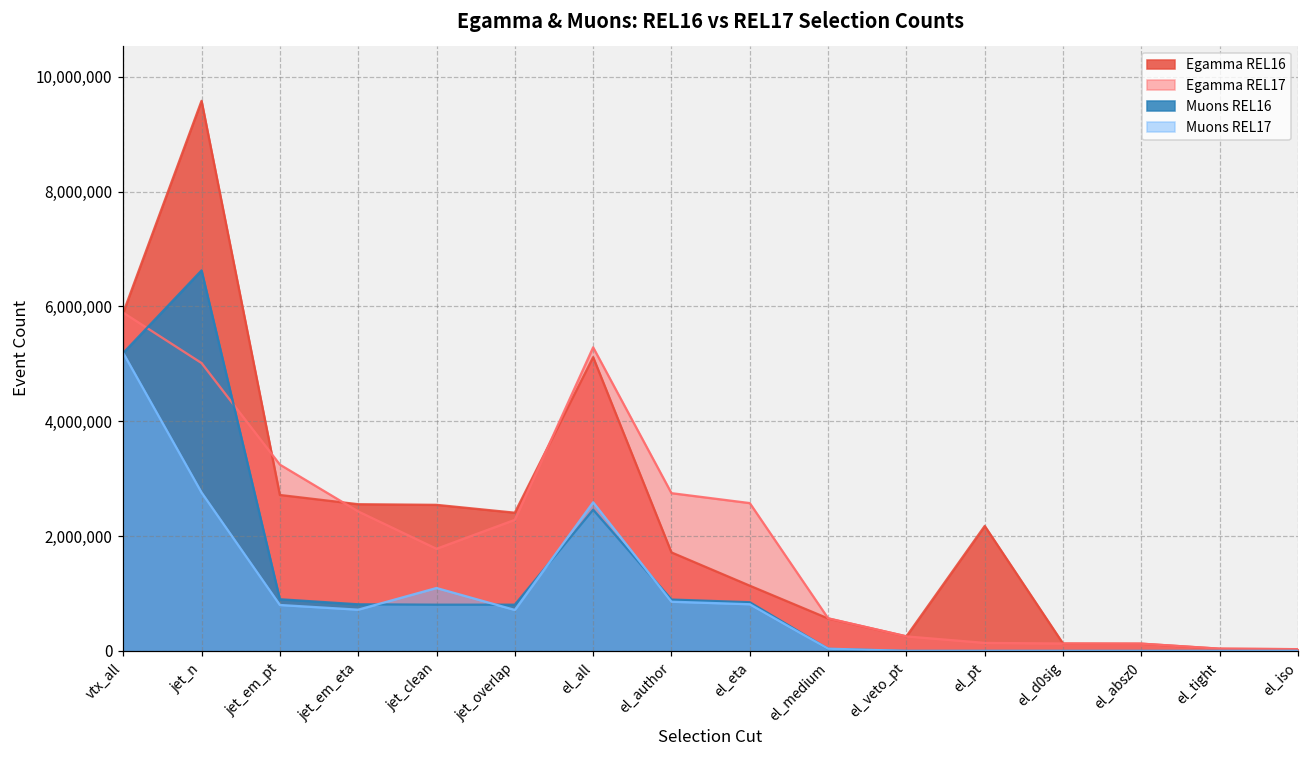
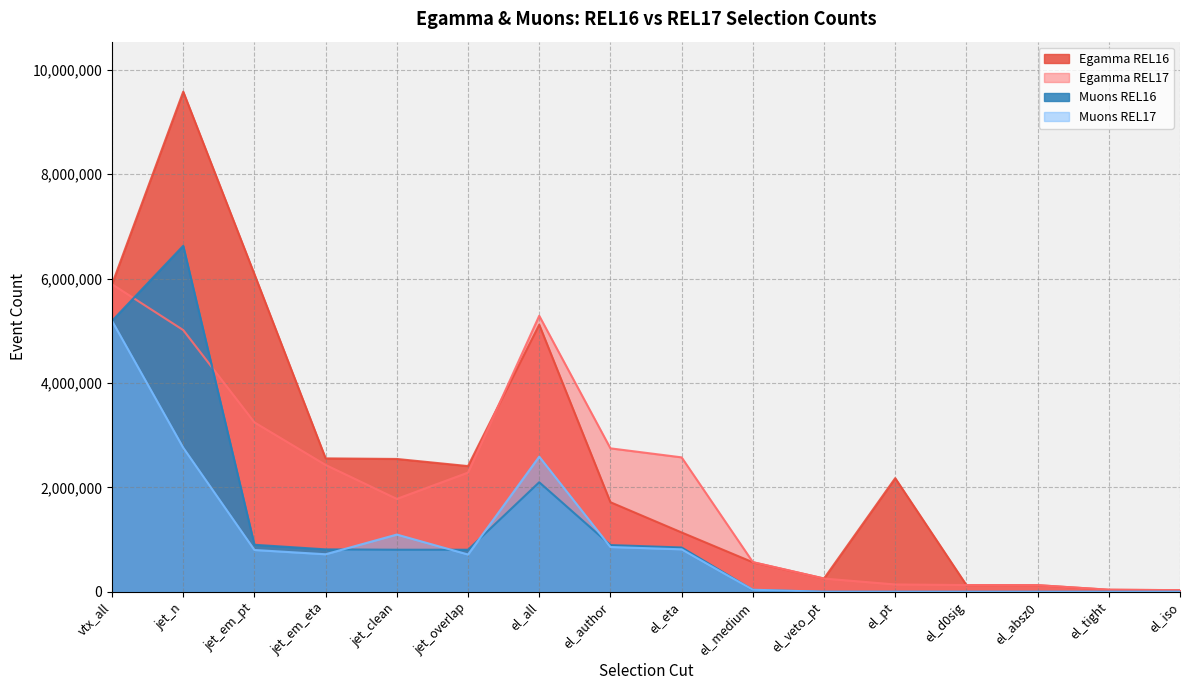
Egamma REL16, jet_em_pt: 2,700,000 -> 6,100,000
Muons REL16, el_all: 2,500,000 -> 2,100,000
